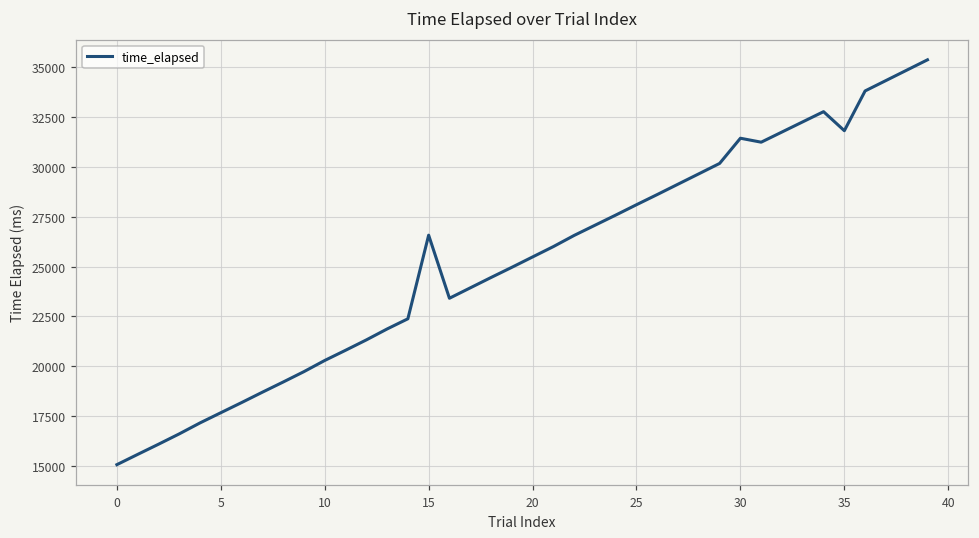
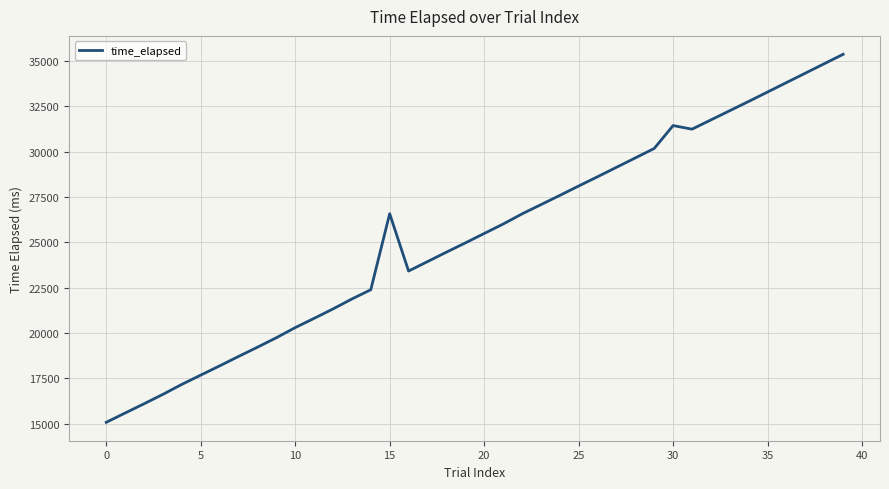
35: 31800 -> 33300
